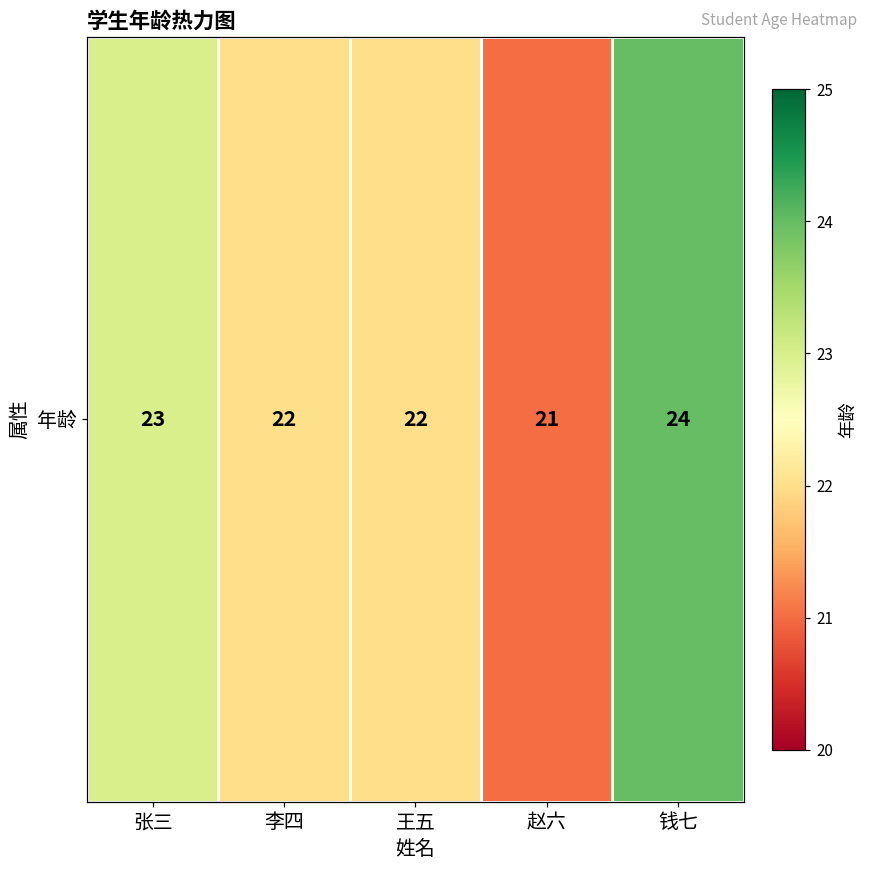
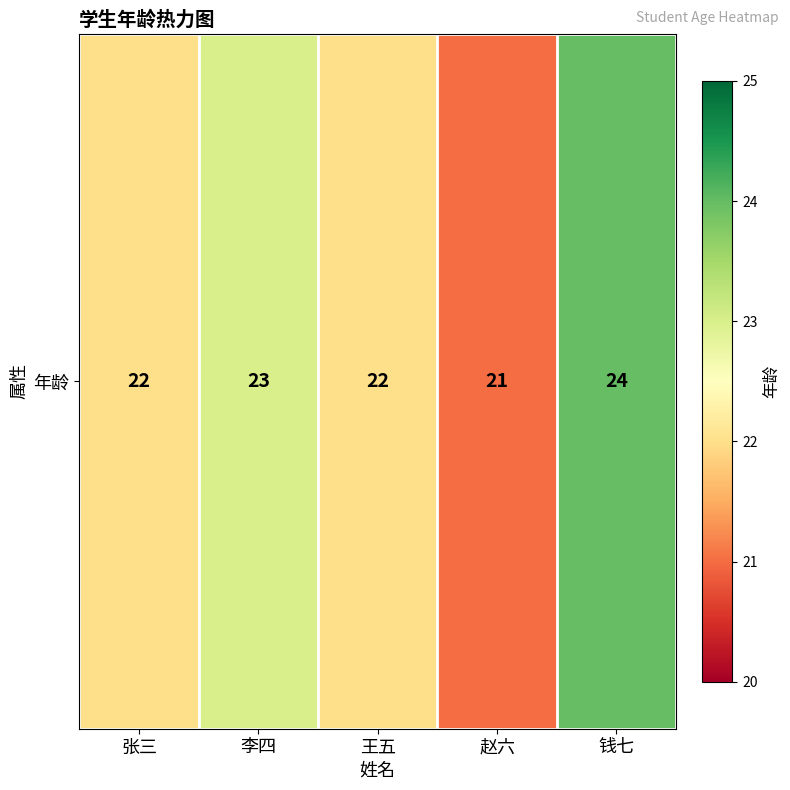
年龄, 张三: 23 -> 22
年龄, 李四: 22 -> 23
